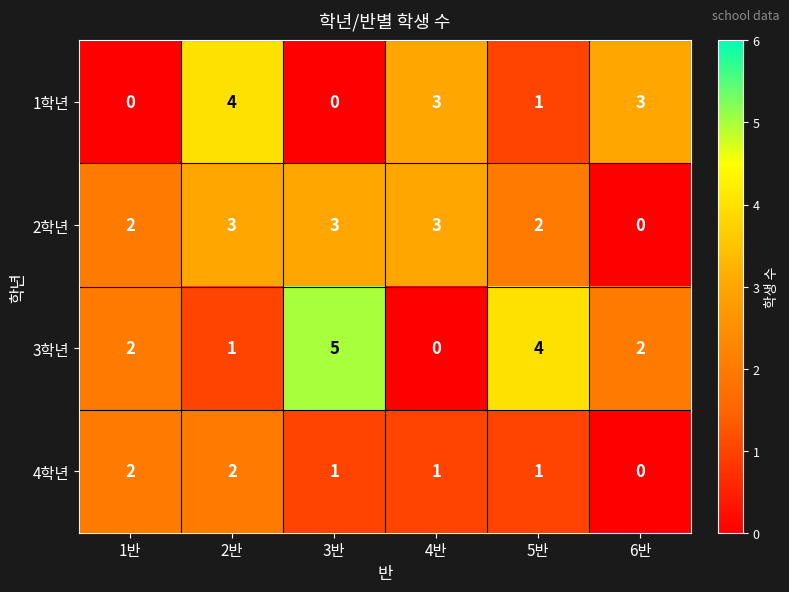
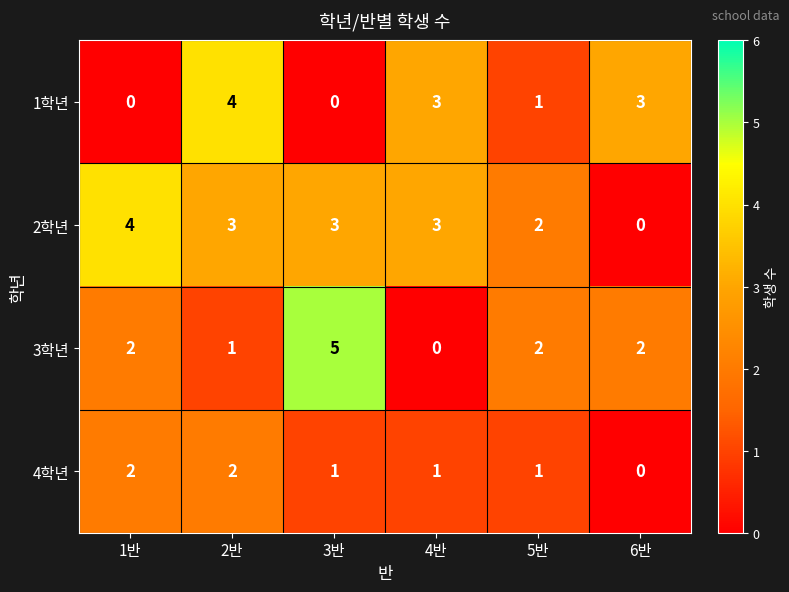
2학년, 1반: 2 -> 4
3학년, 5반: 4 -> 2
